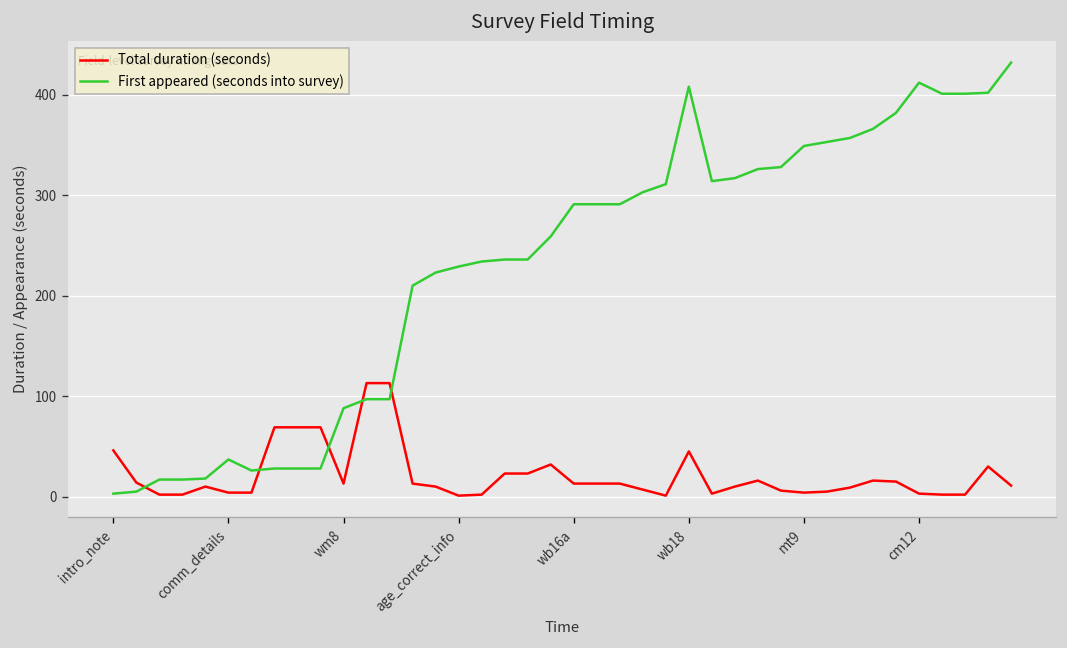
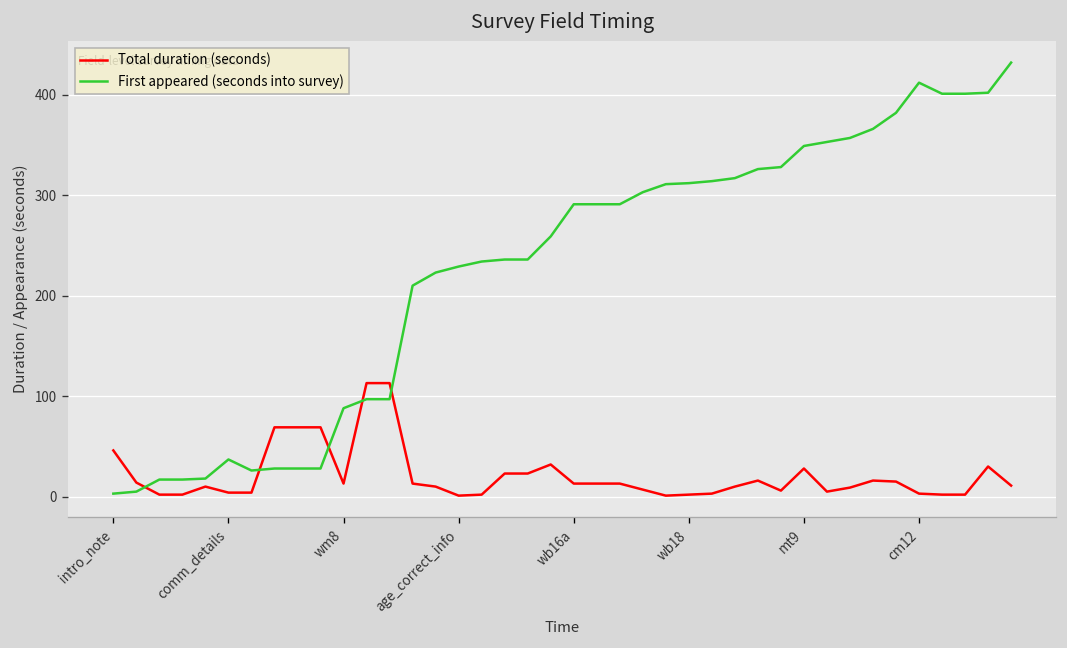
Total duration (seconds), wb18: 50 -> 0
First appeared (seconds into survey), wb18: 410 -> 310
Total duration (seconds), mt9: 0 -> 30
